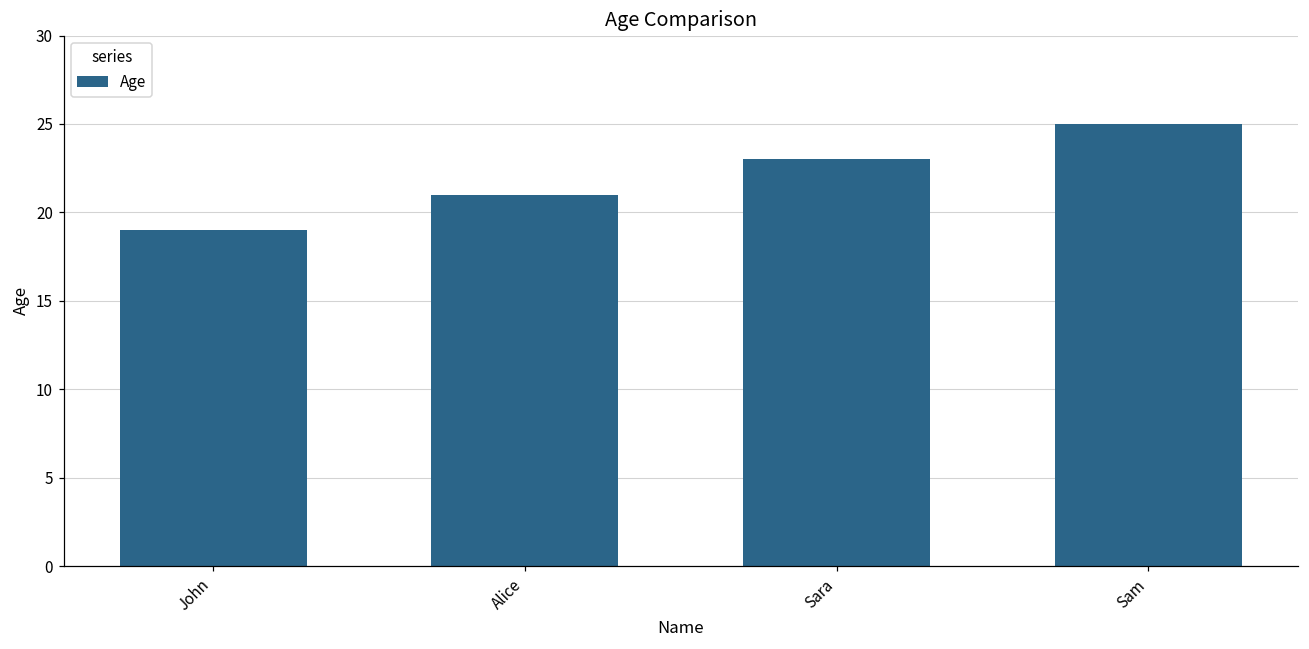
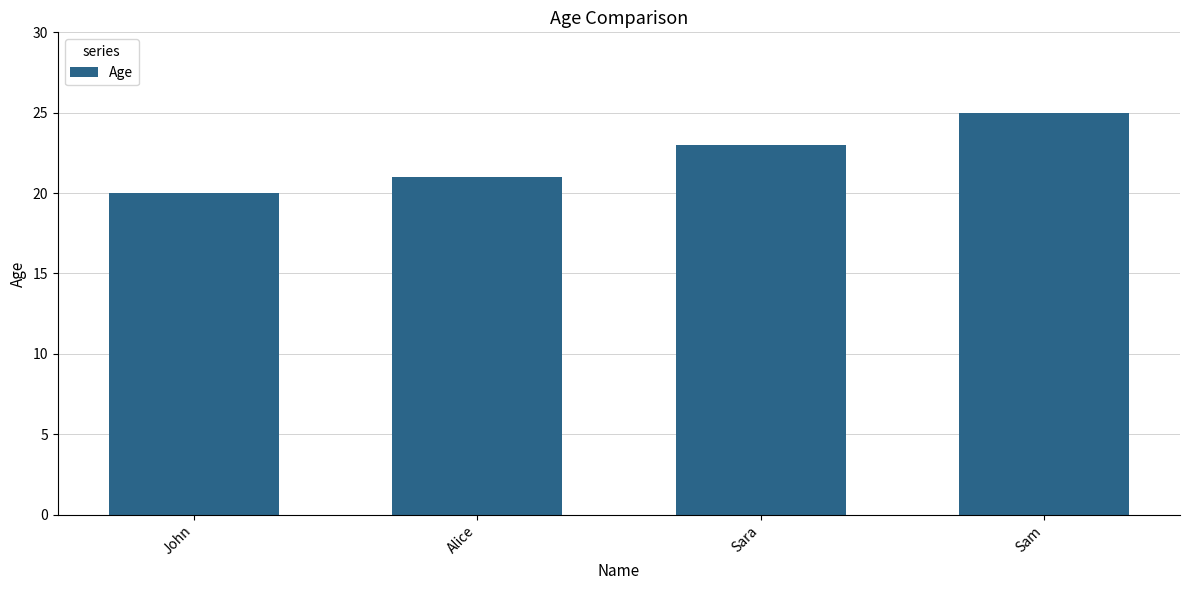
John: 19 -> 20
